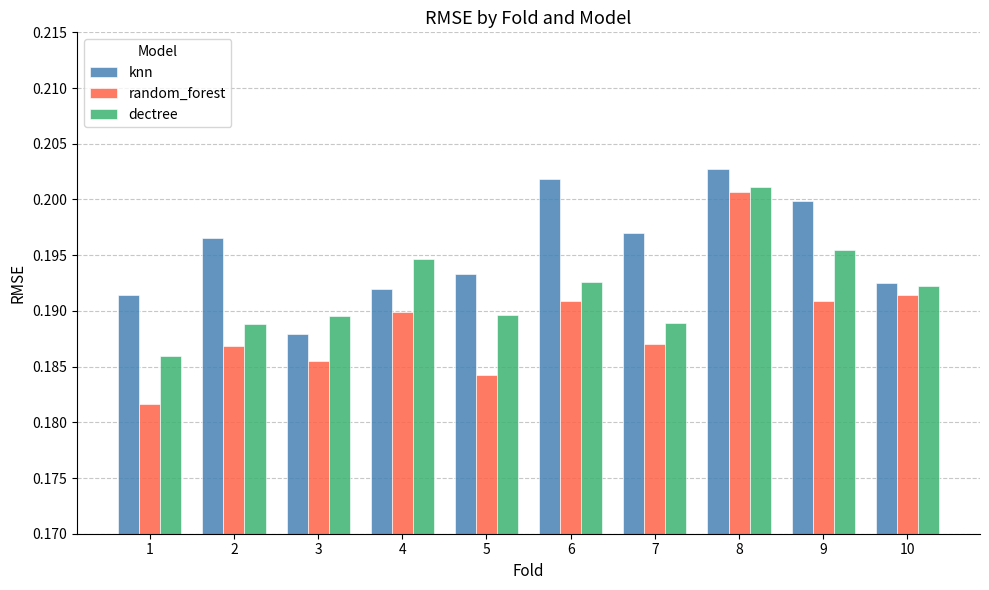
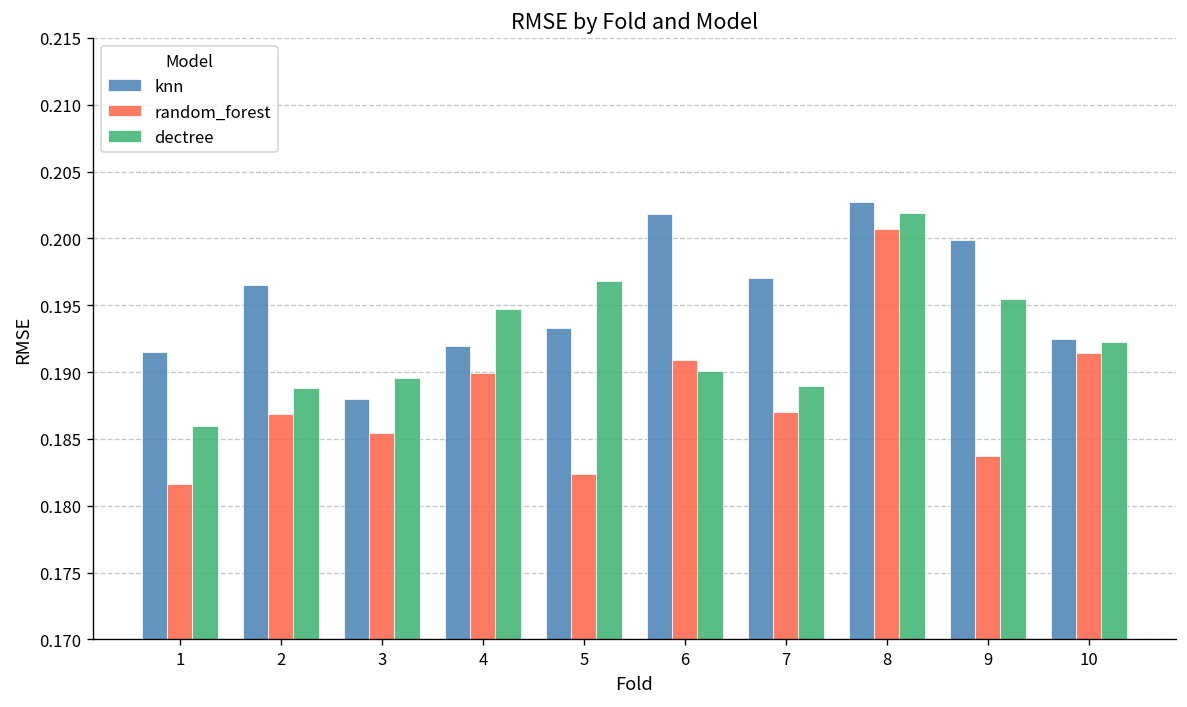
random_forest, 5: 0.1843 -> 0.1824
dectree, 5: 0.1896 -> 0.1968
dectree, 6: 0.1926 -> 0.1901
dectree, 8: 0.2011 -> 0.2019
random_forest, 9: 0.1909 -> 0.1837
